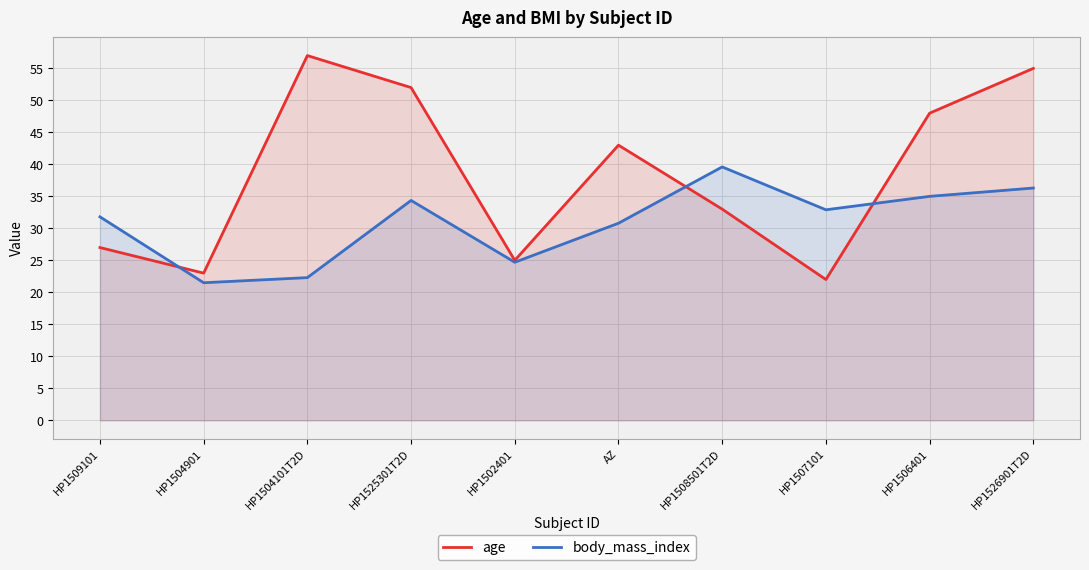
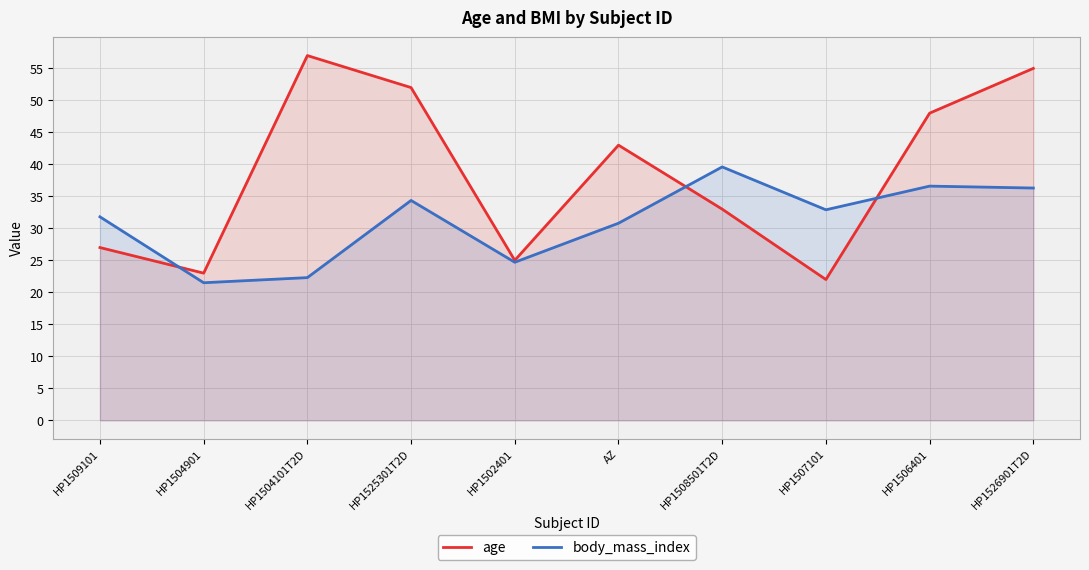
body_mass_index, HP1506401: 35 -> 37
